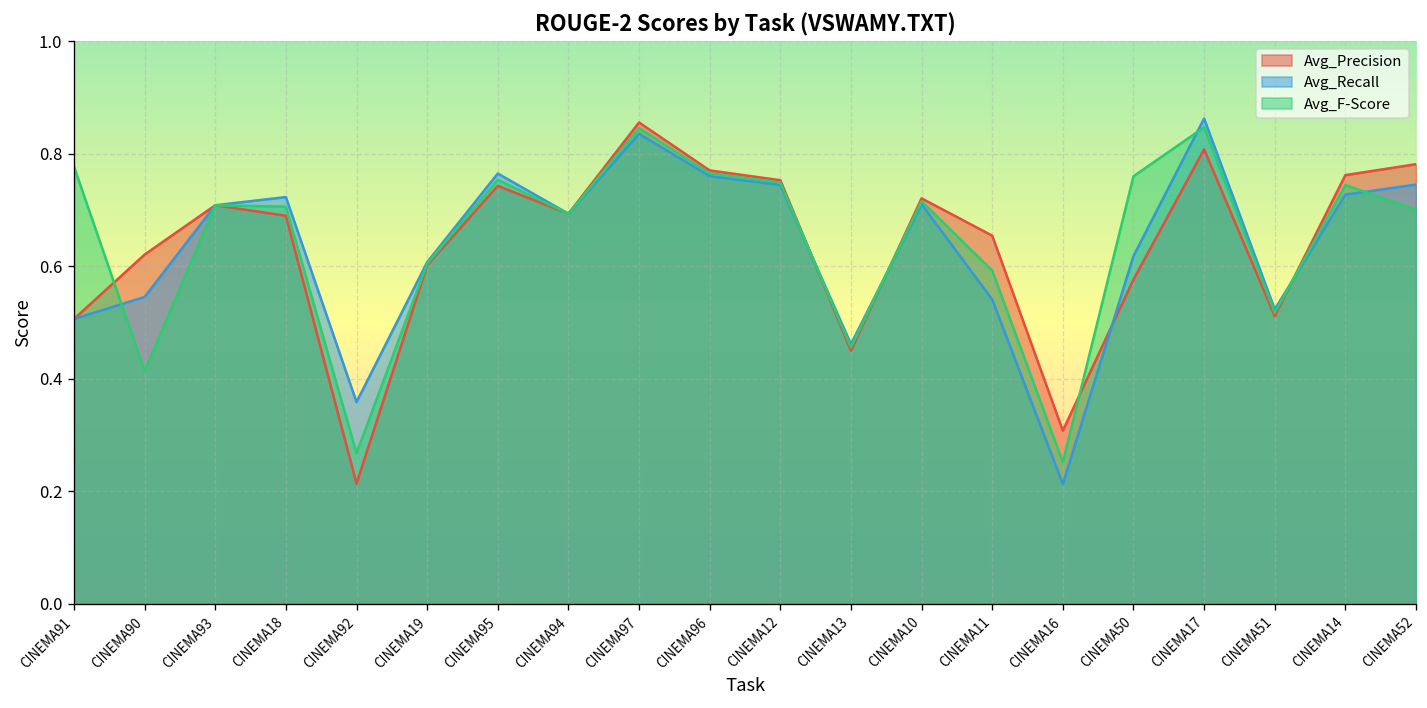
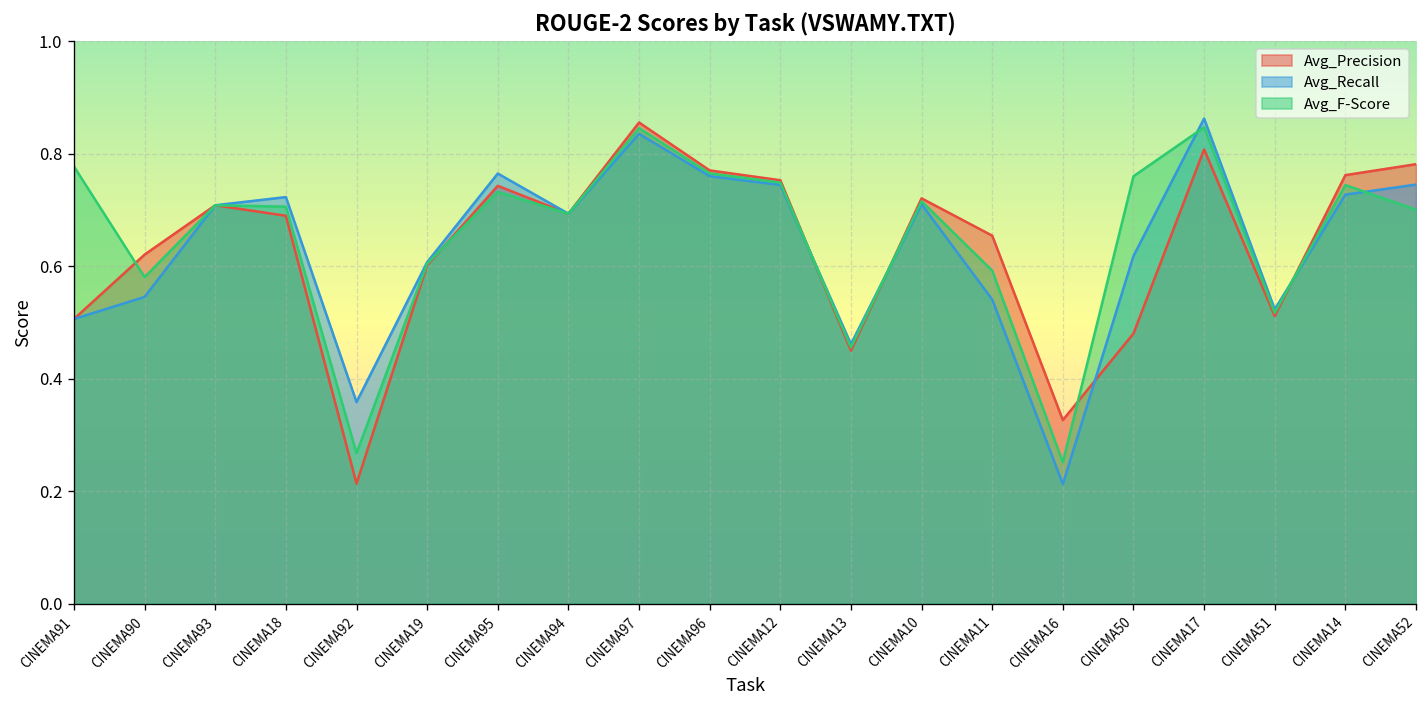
Avg_F-Score, CINEMA90: 0.41 -> 0.58
Avg_F-Score, CINEMA95: 0.75 -> 0.73
Avg_Precision, CINEMA16: 0.31 -> 0.33
Avg_Precision, CINEMA50: 0.58 -> 0.48
